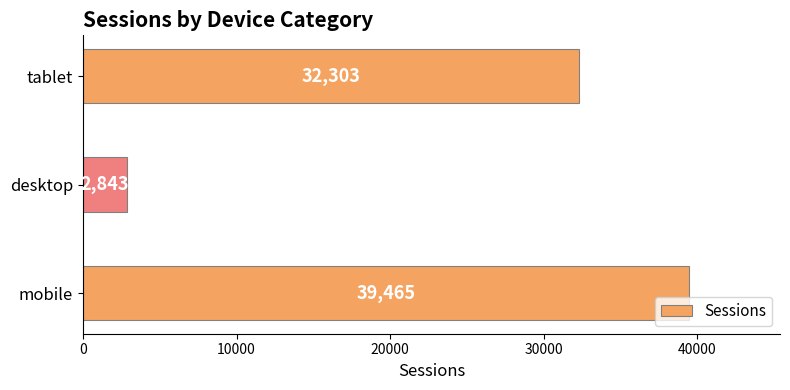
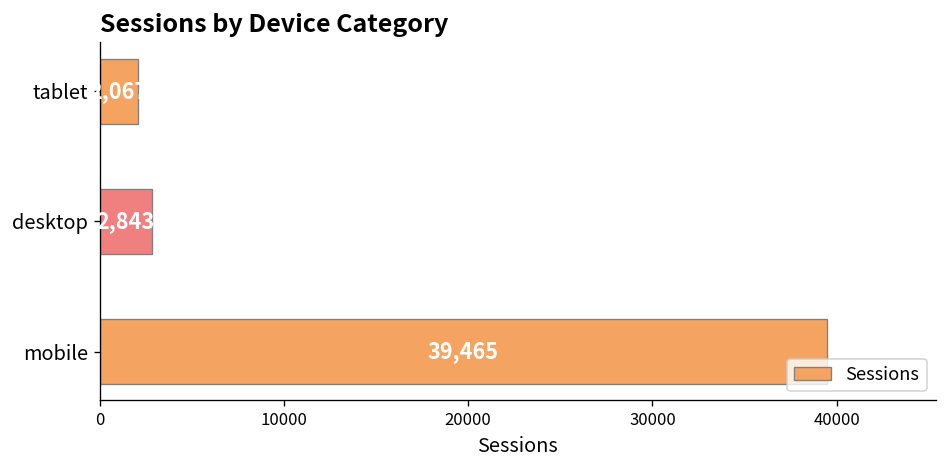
tablet: 32,303 -> 2,067
